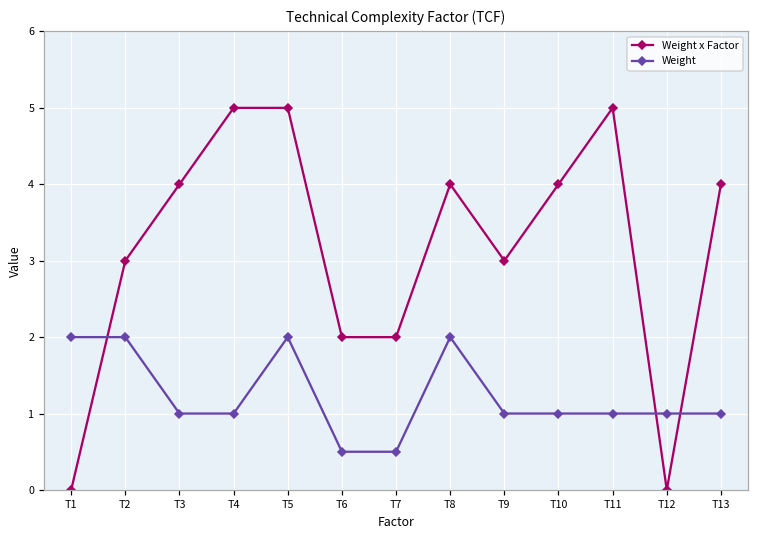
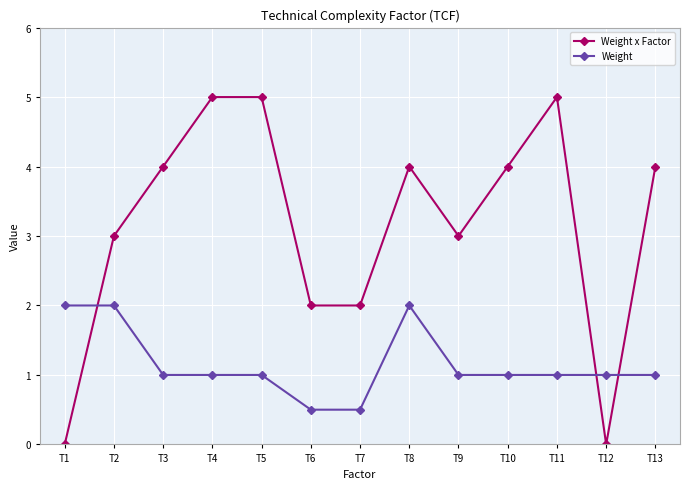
Weight, T5: 2 -> 1
